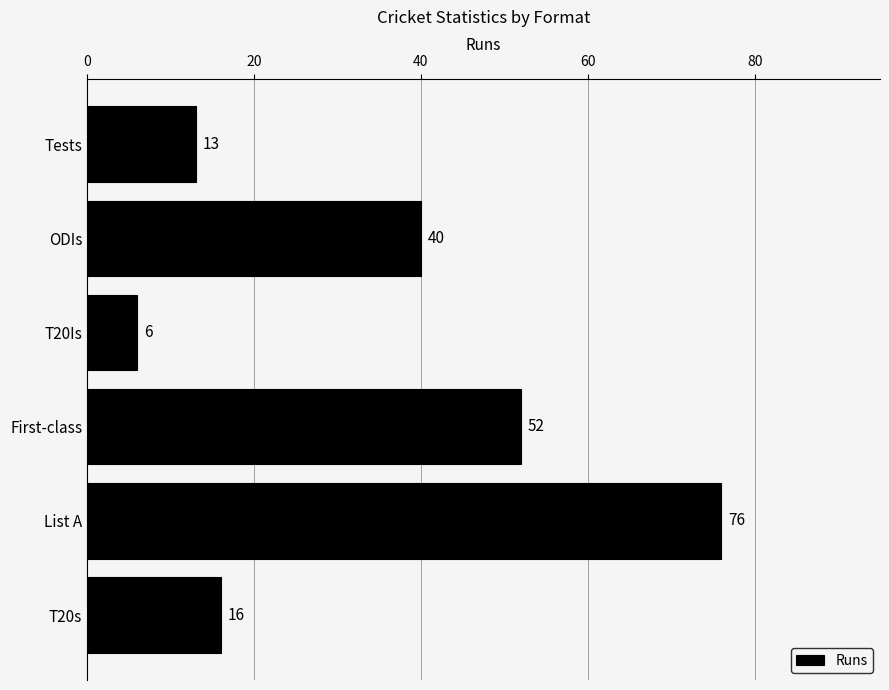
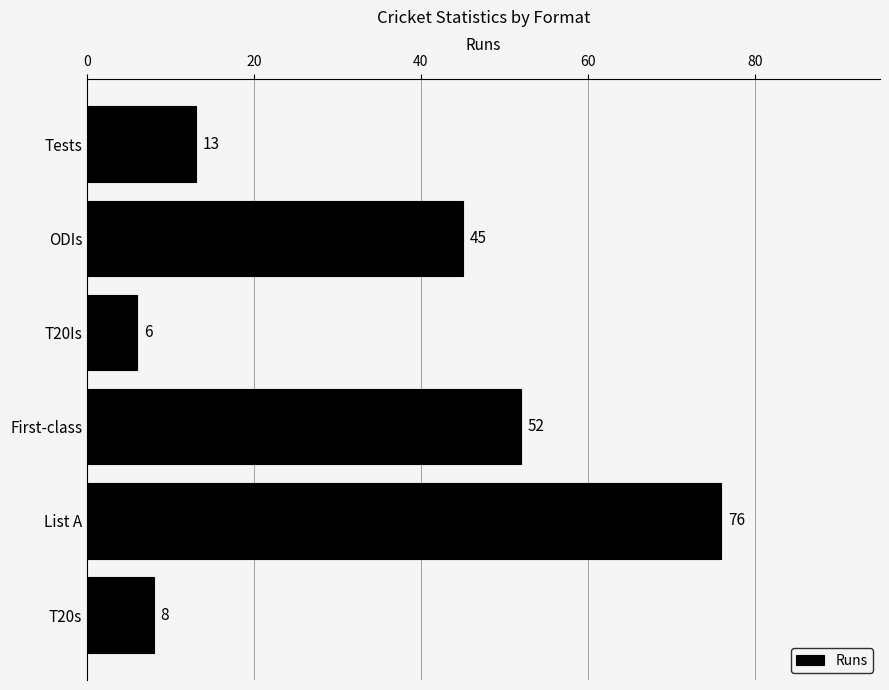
ODIs: 40 -> 45
T20s: 16 -> 8
